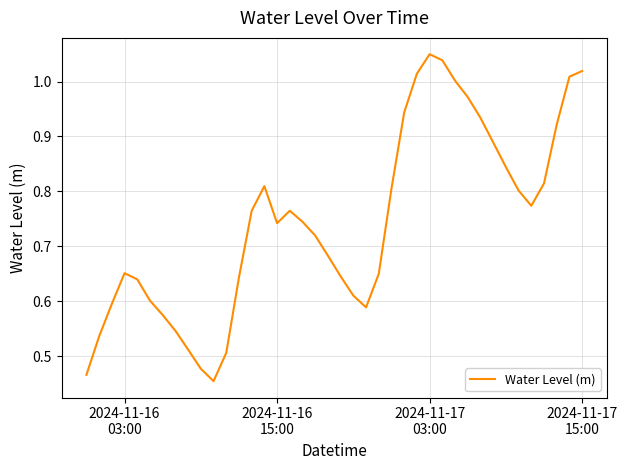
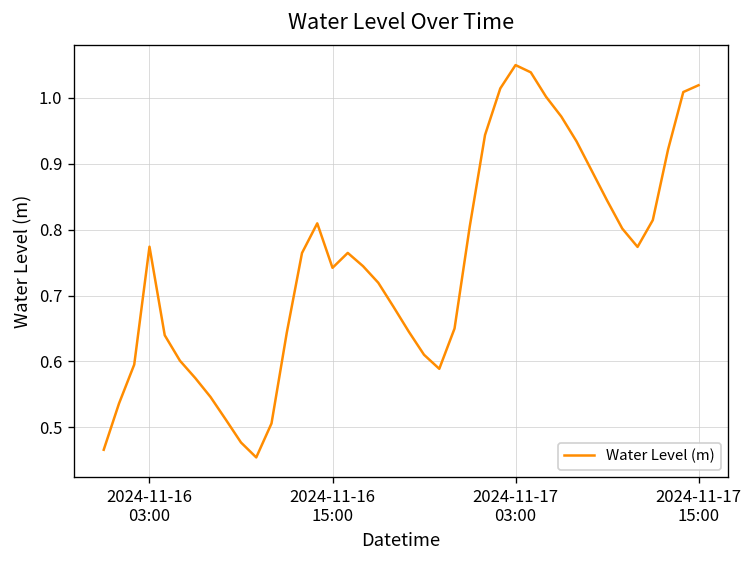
2024-11-16 03:00: 0.65 -> 0.77
